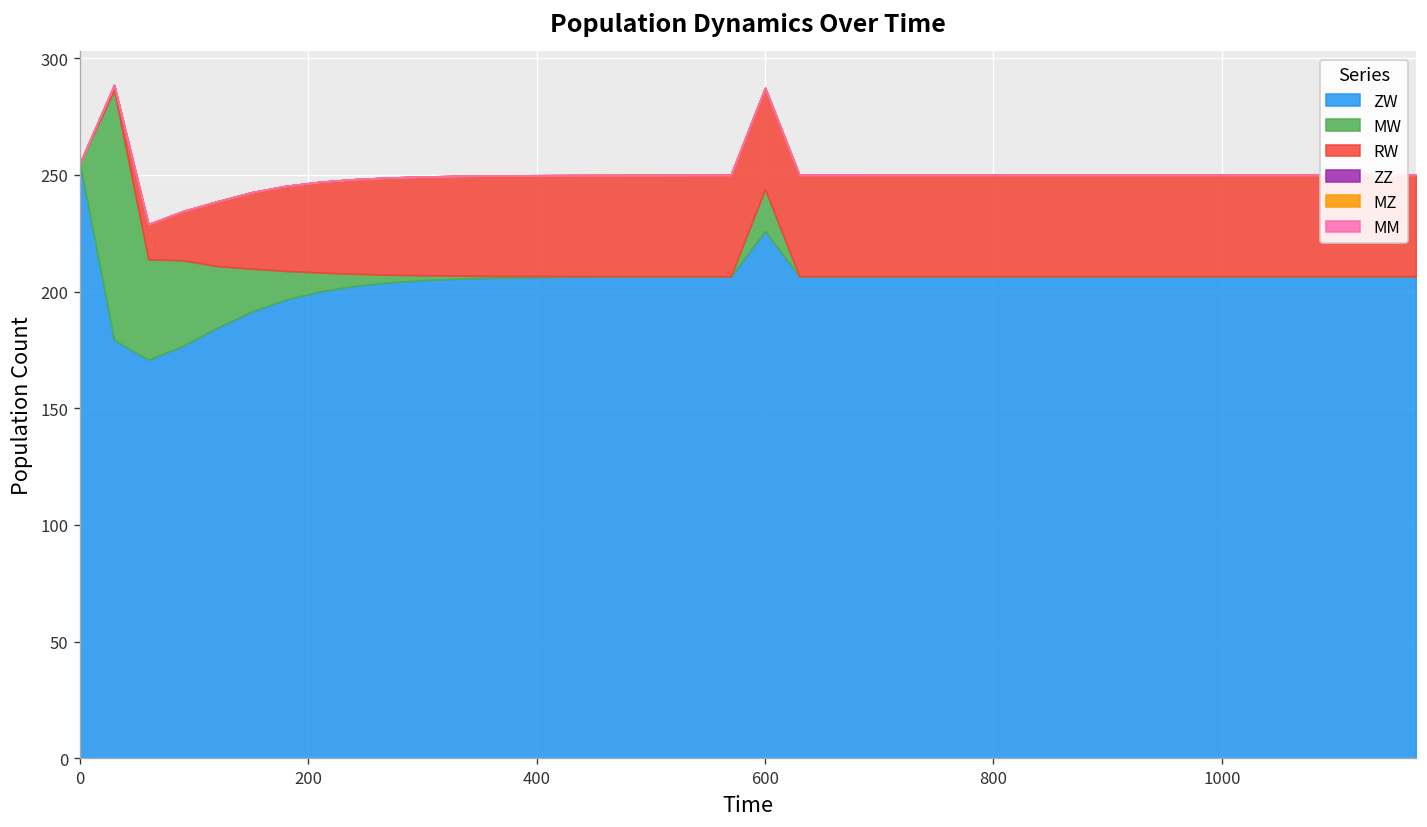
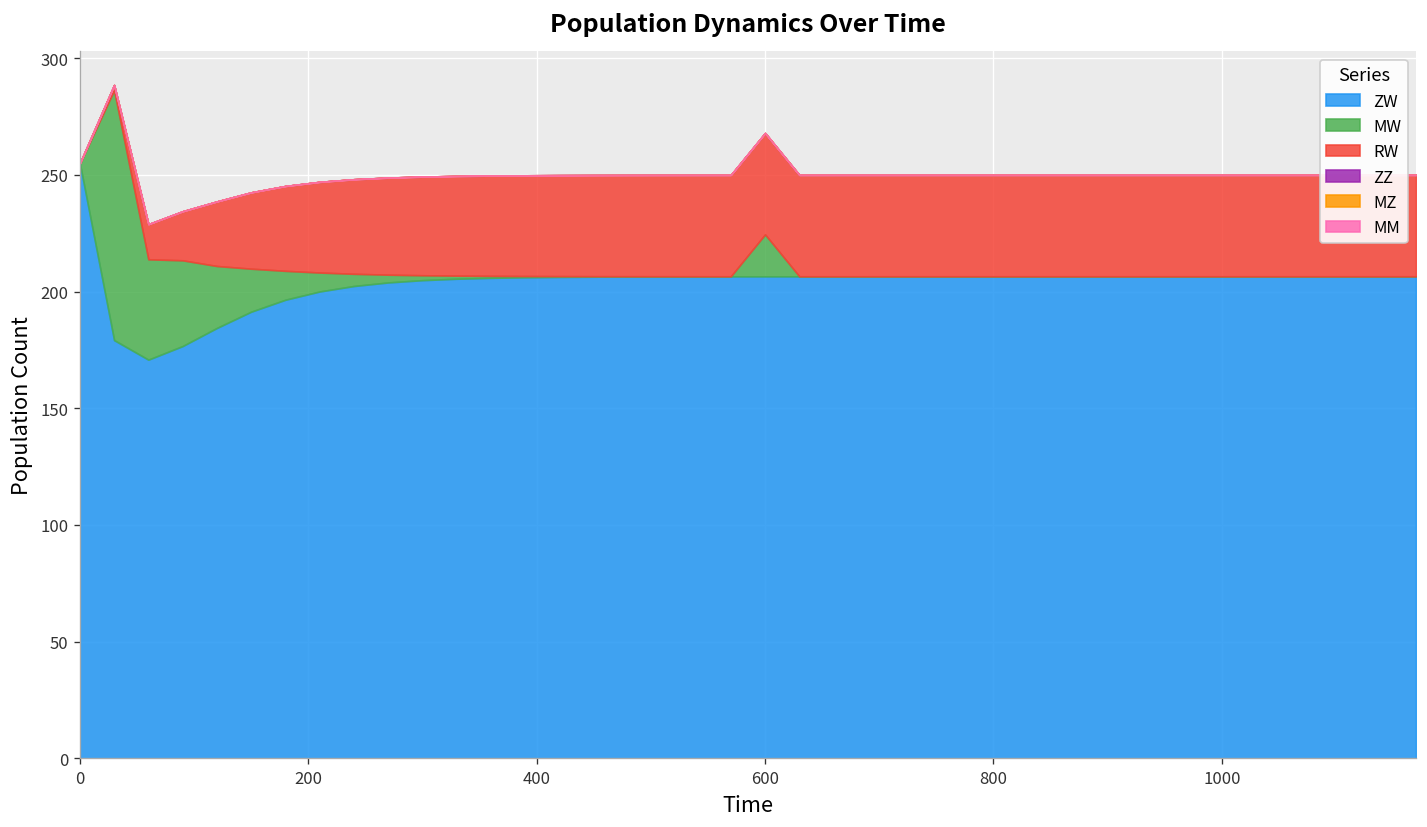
ZW, 600: 226 -> 207
